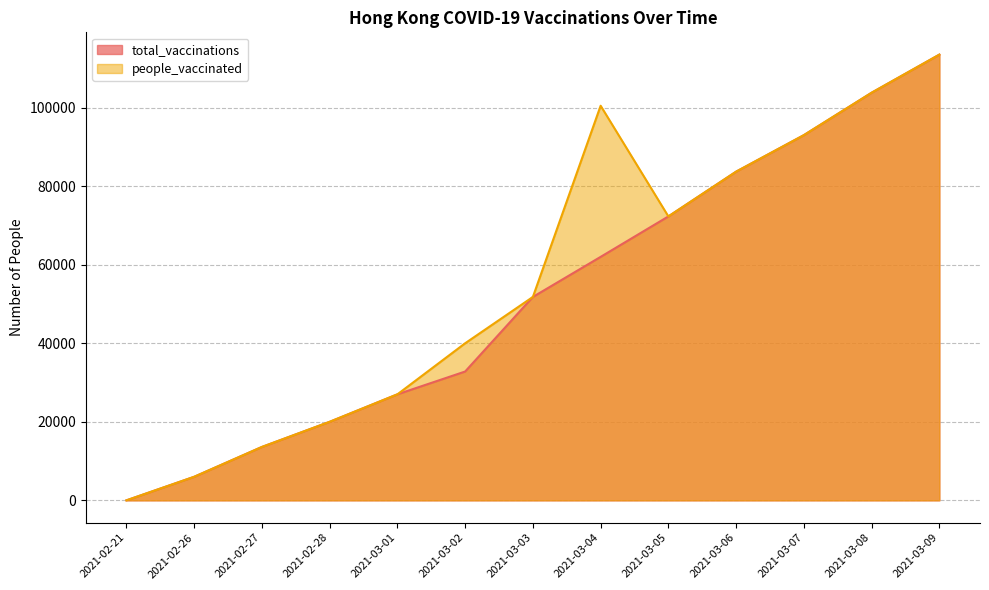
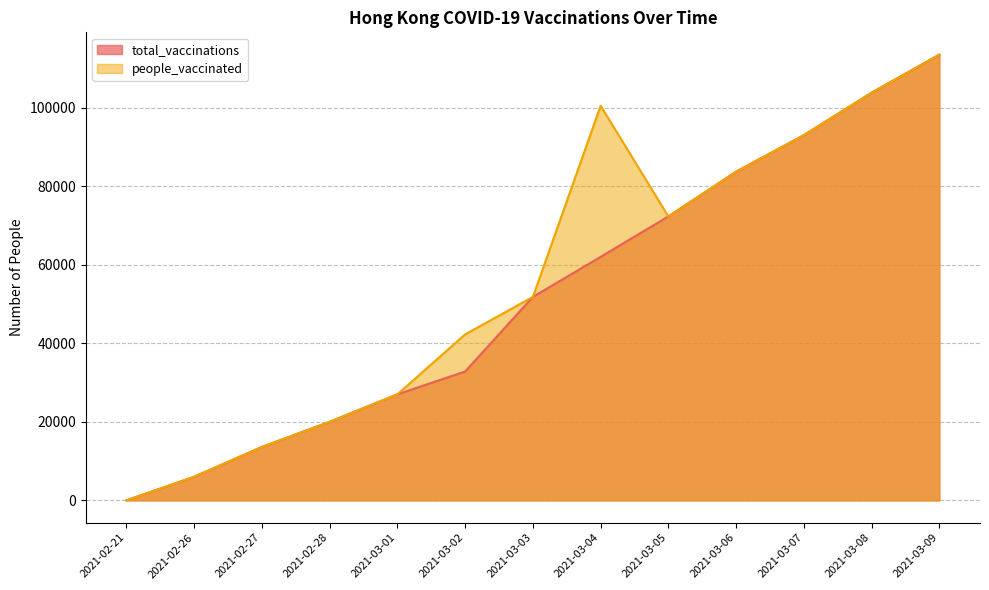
people_vaccinated, 2021-03-02: 40000 -> 42000
